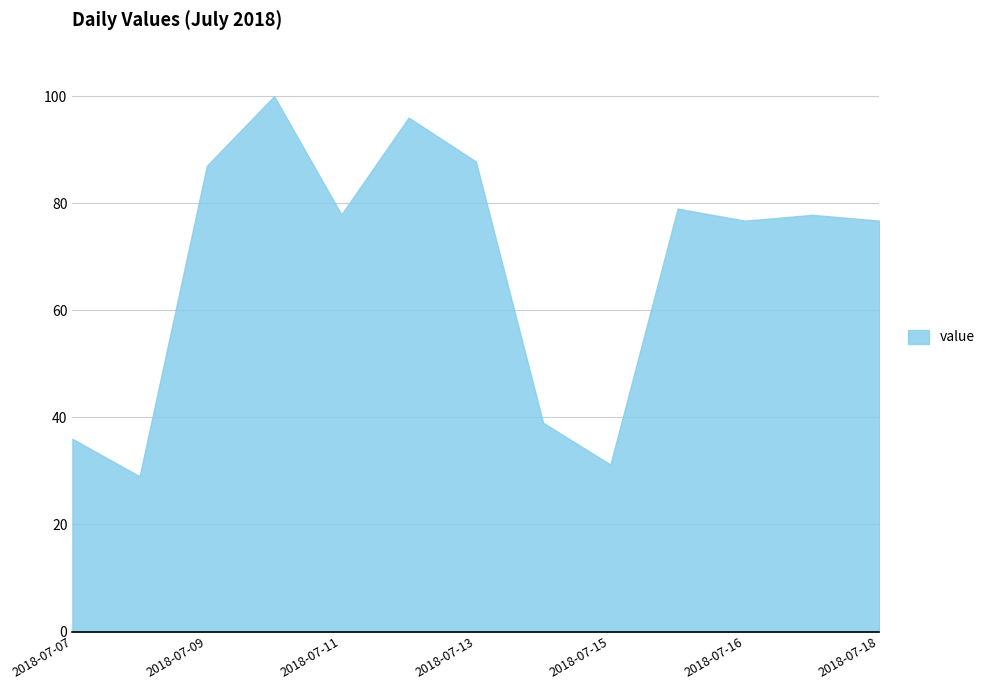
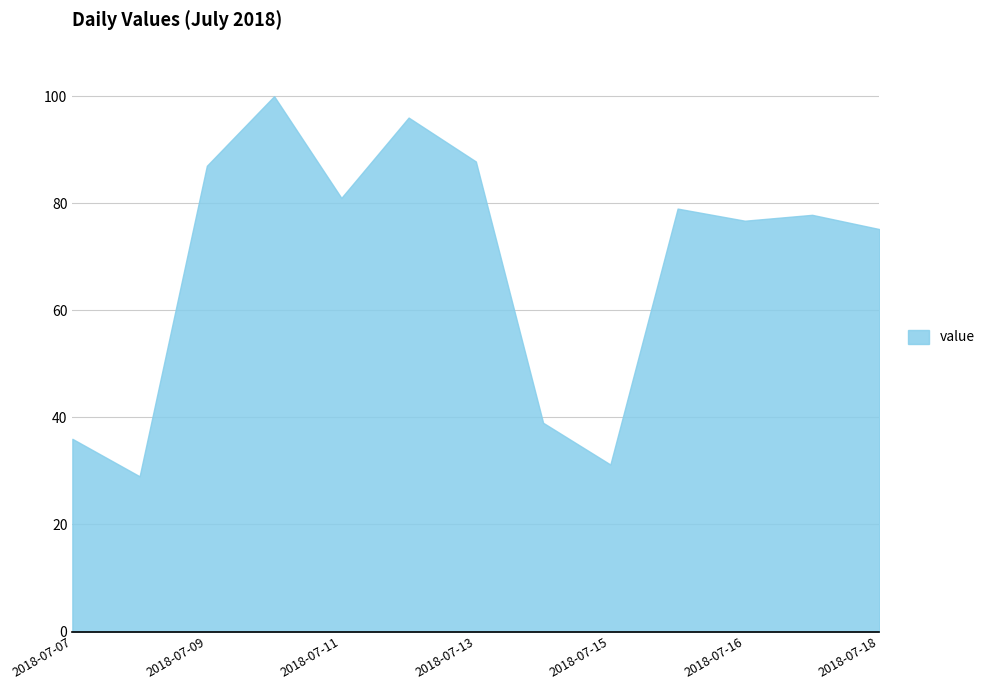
2018-07-11: 78 -> 81
2018-07-18: 77 -> 75
